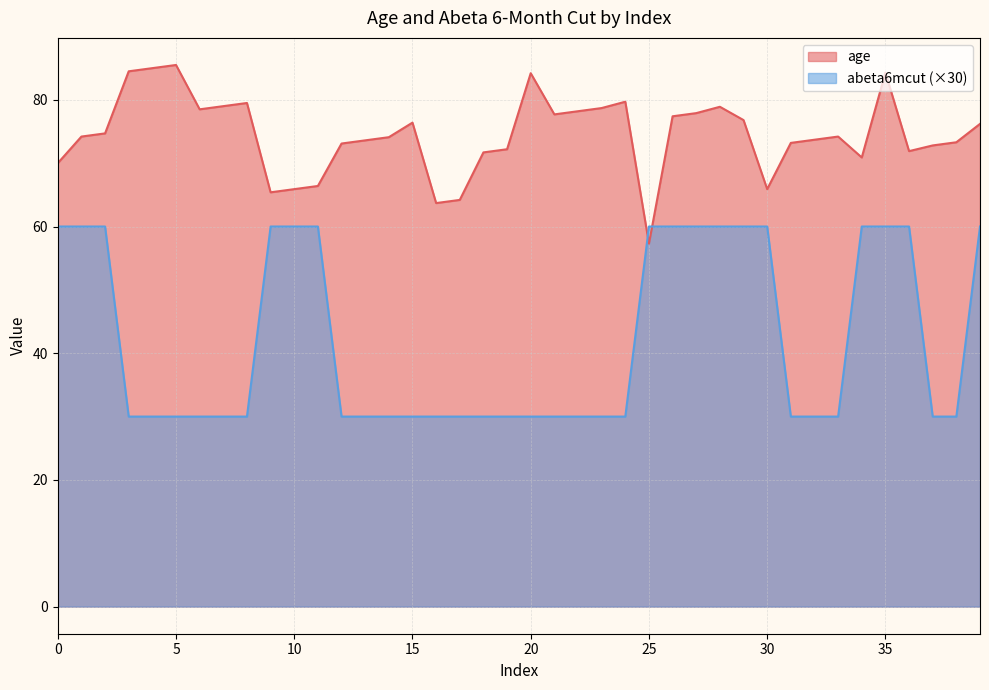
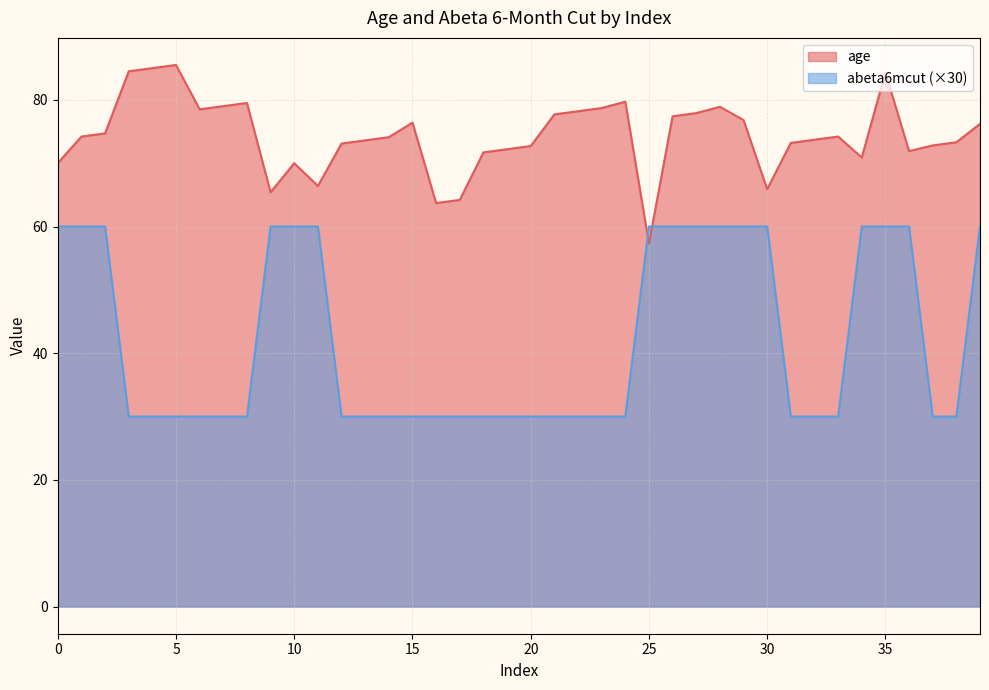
age, 10: 66 -> 70
age, 20: 84 -> 73
